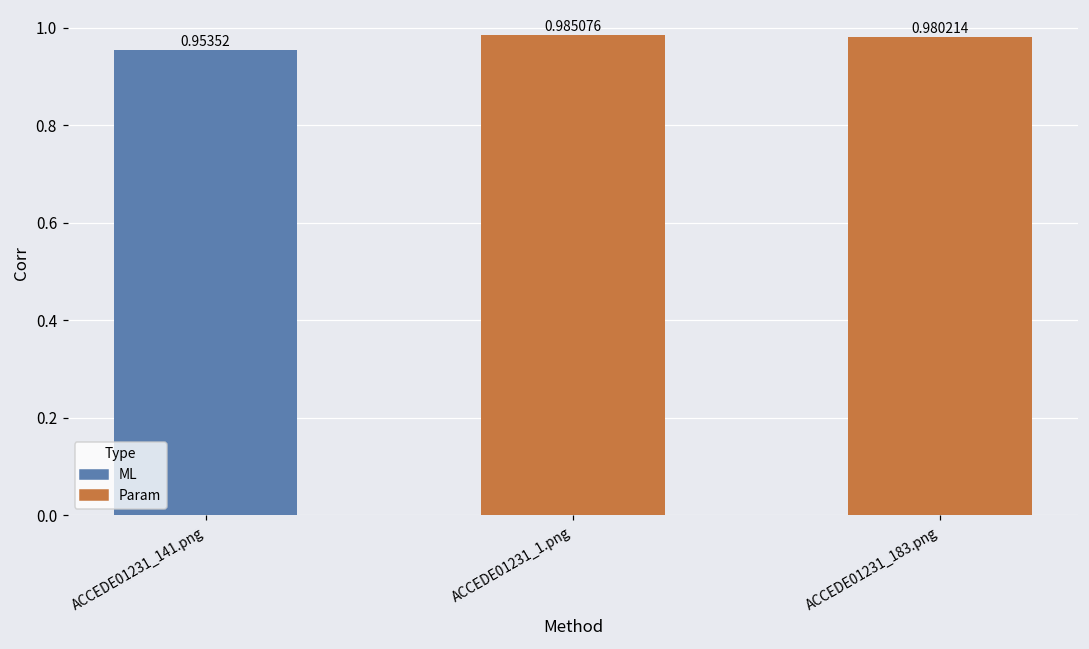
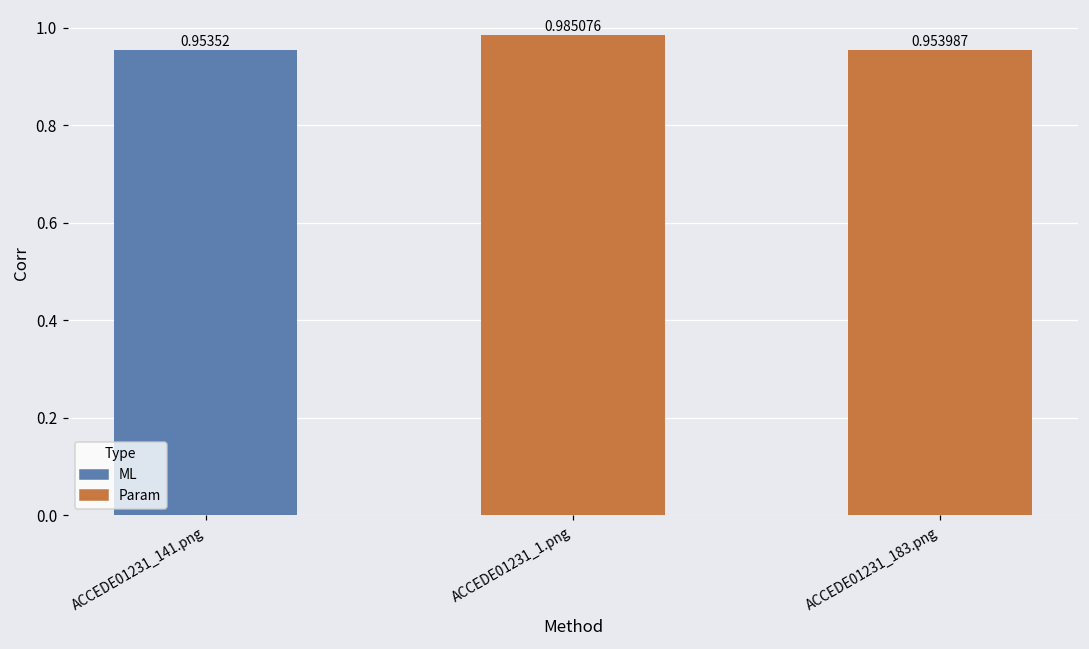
ACCEDE01231_183.png: 0.980214 -> 0.953987
